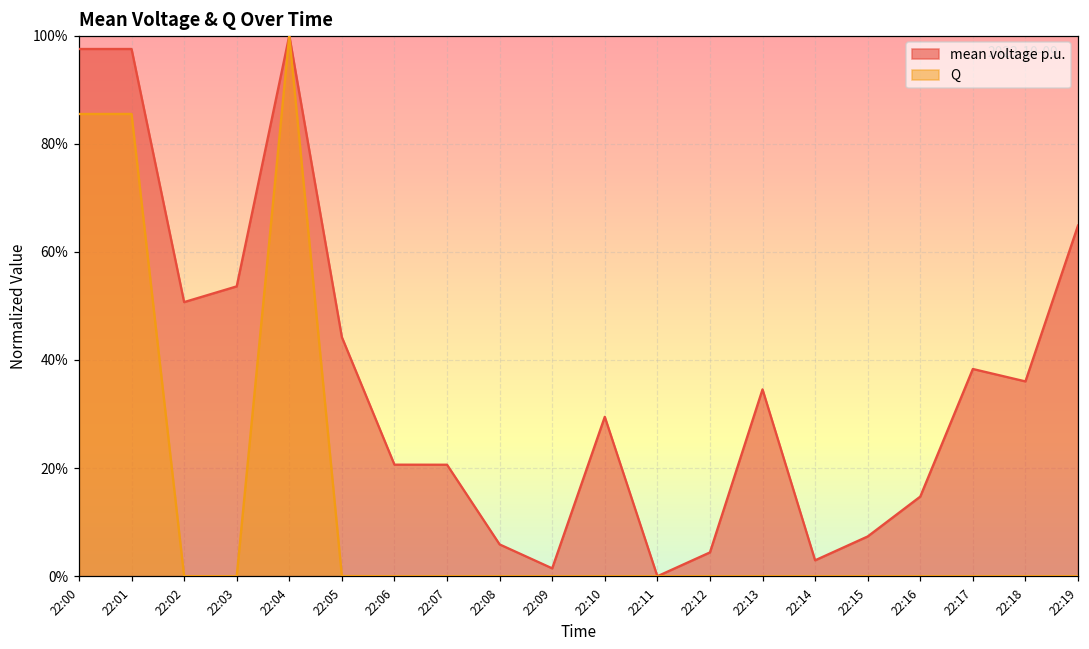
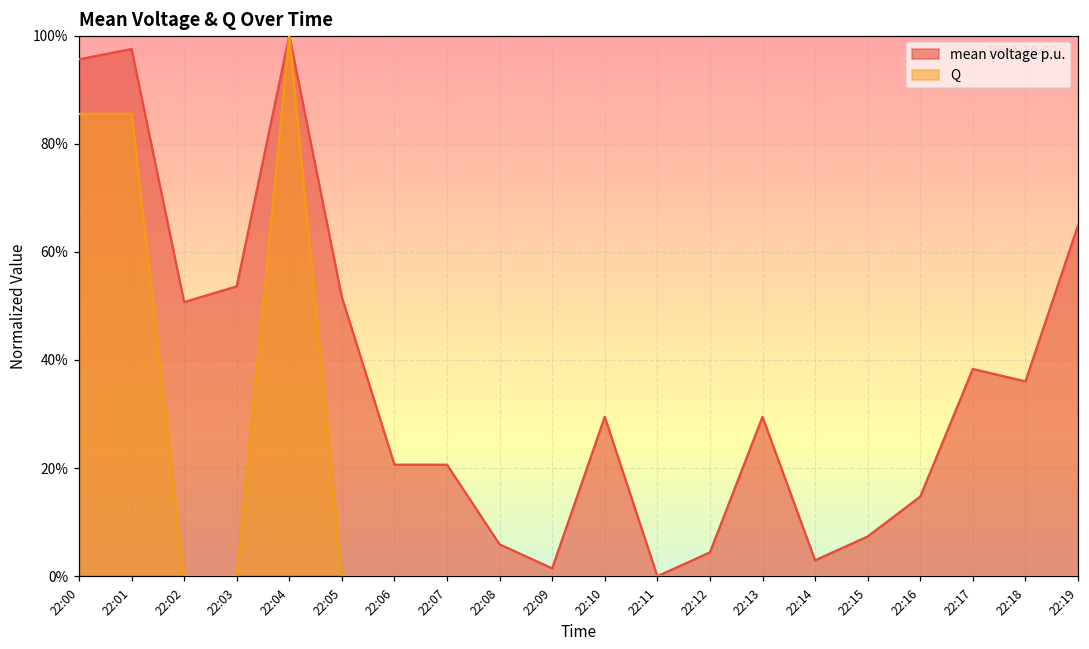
mean voltage p.u., 22:00: 98% -> 96%
mean voltage p.u., 22:05: 44% -> 52%
mean voltage p.u., 22:13: 35% -> 29%
